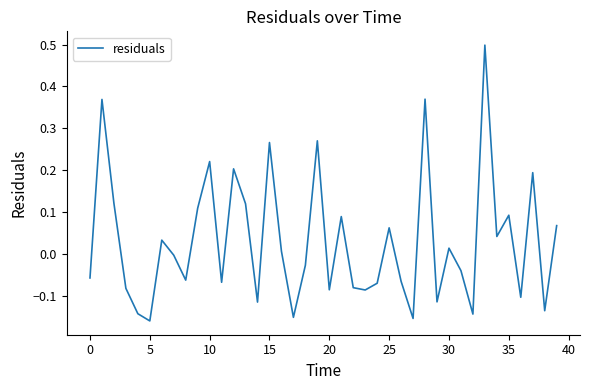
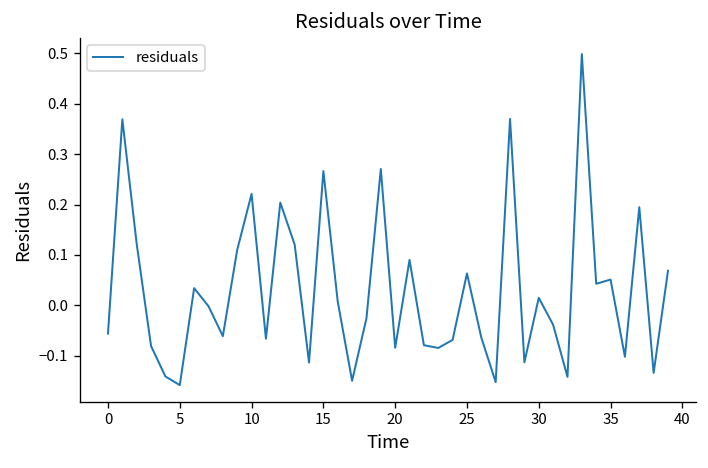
35: 0.09 -> 0.05
